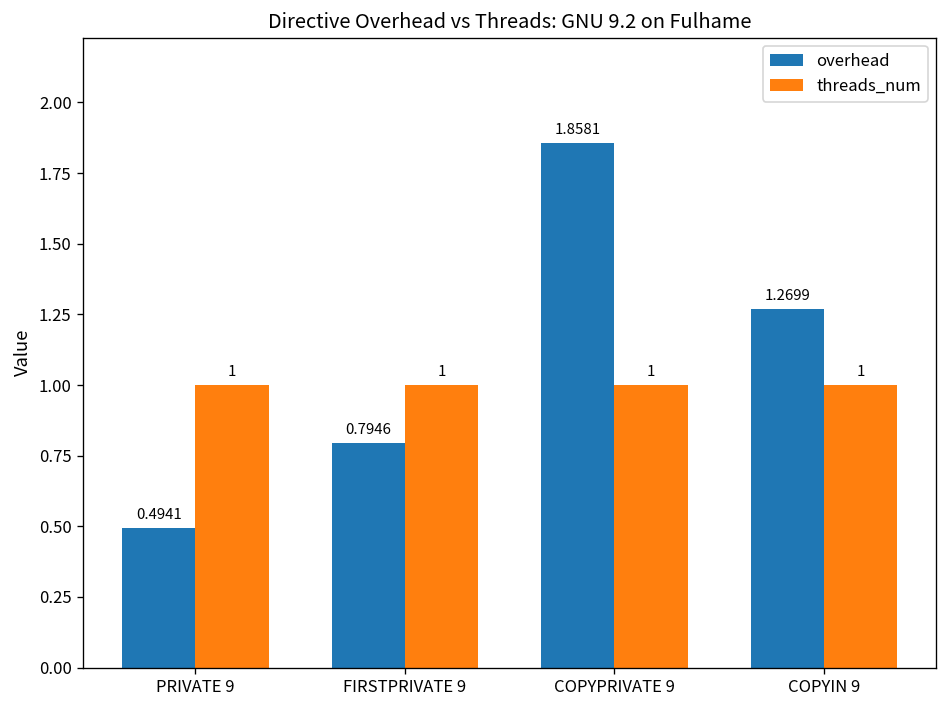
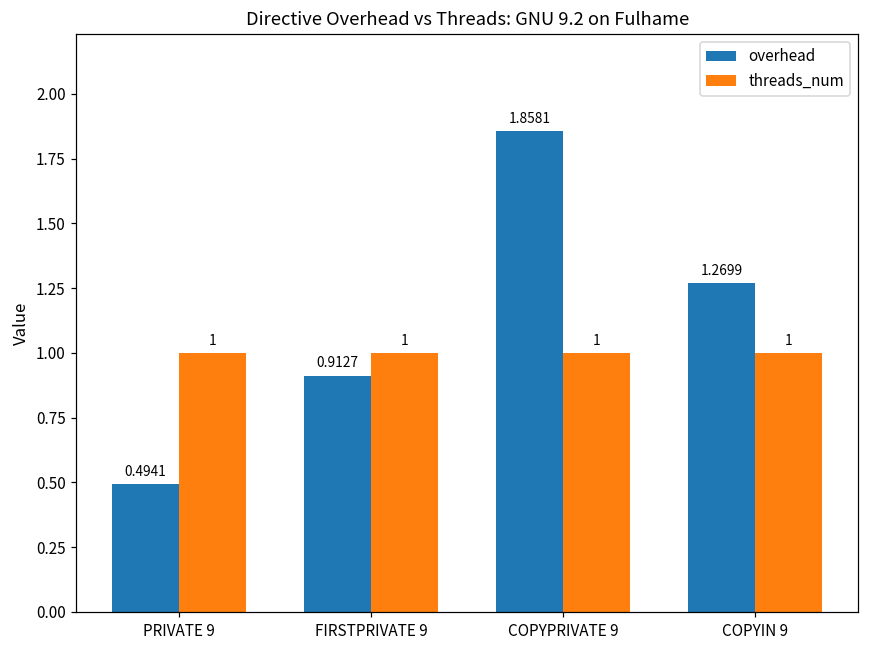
overhead, FIRSTPRIVATE 9: 0.7946 -> 0.9127
